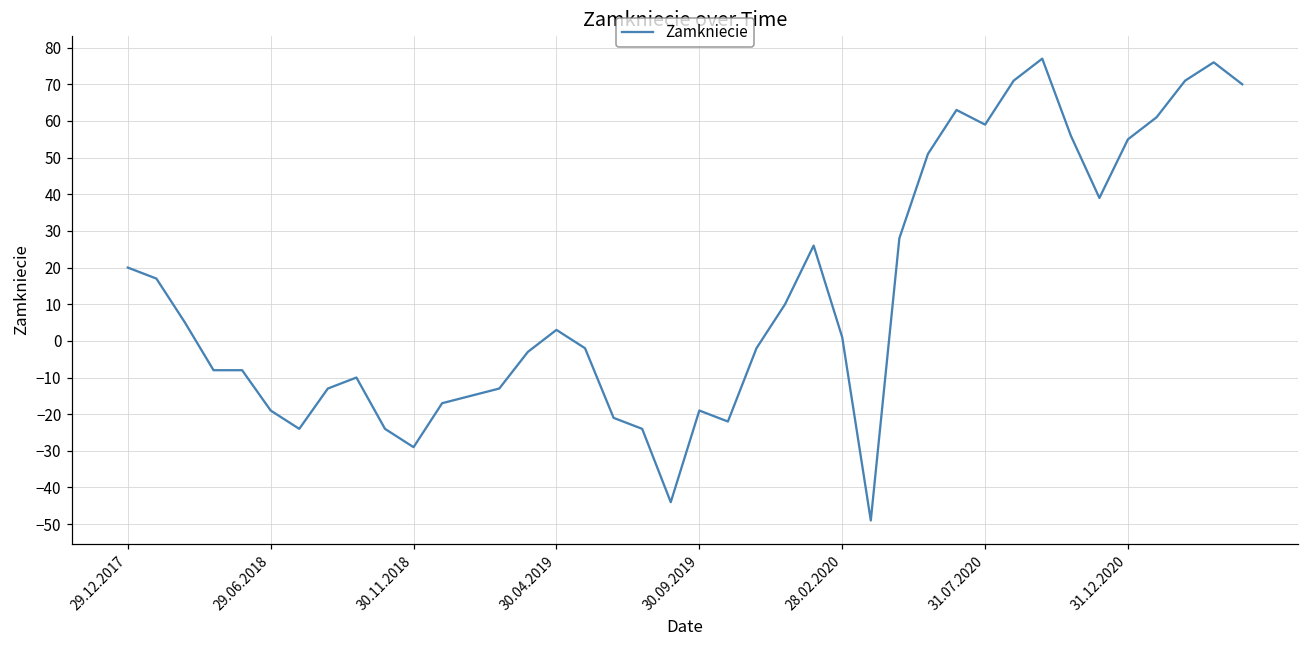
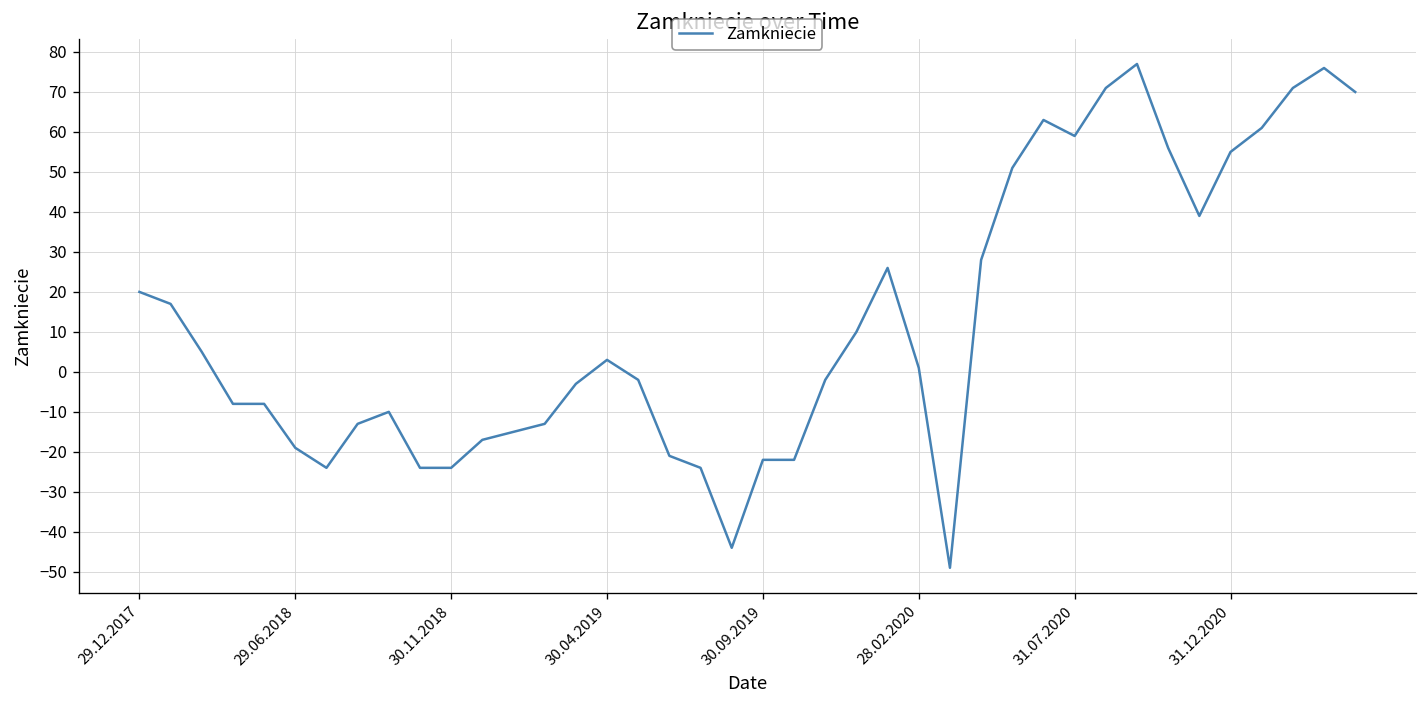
30.11.2018: -29 -> -24
30.09.2019: -19 -> -22
